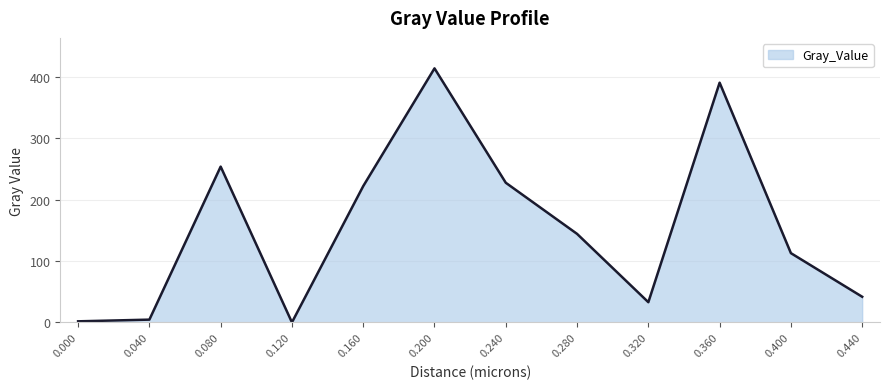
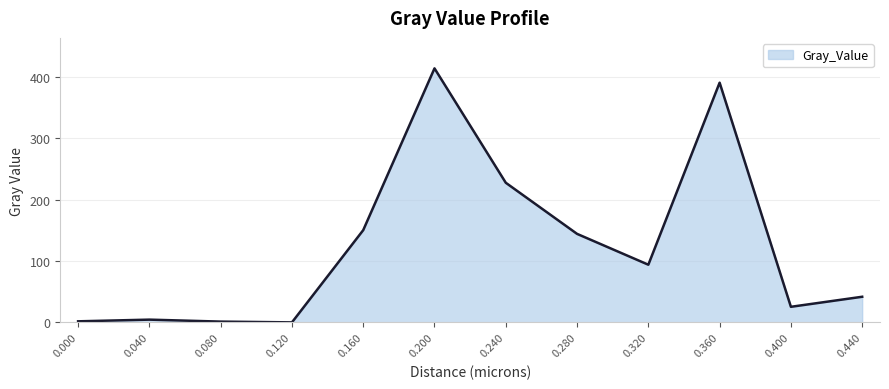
0.080: 250 -> 0
0.160: 220 -> 150
0.320: 30 -> 90
0.400: 110 -> 30
